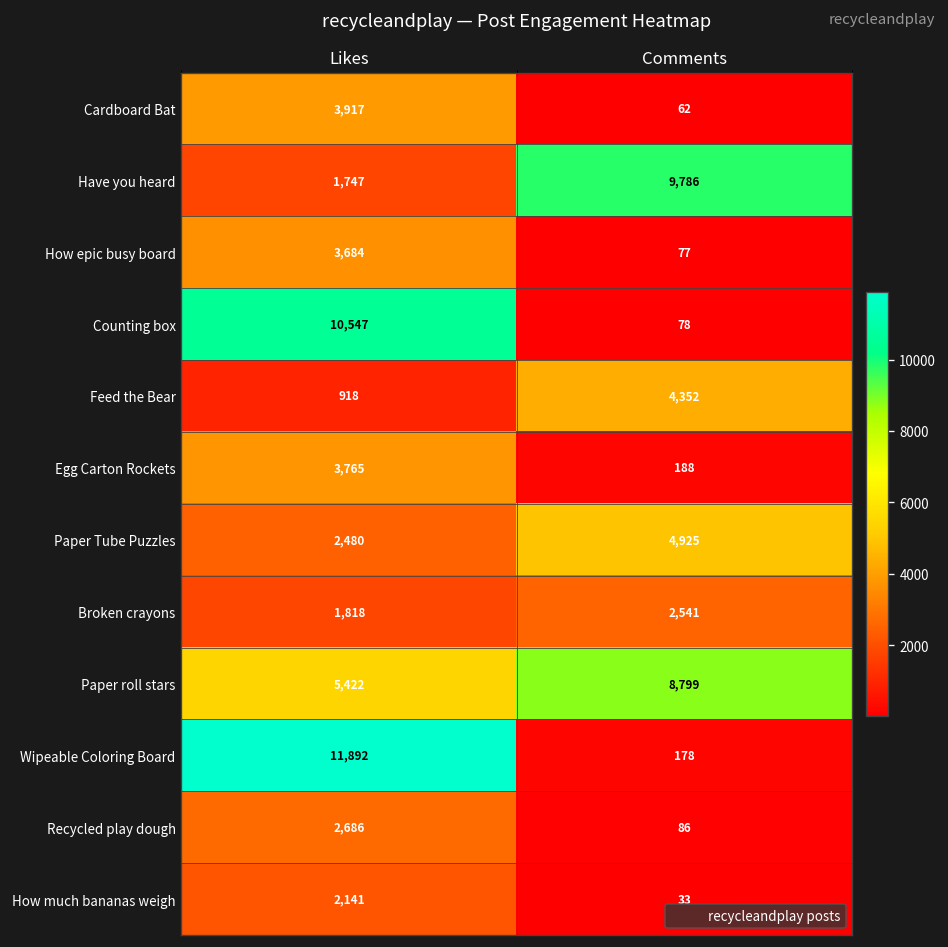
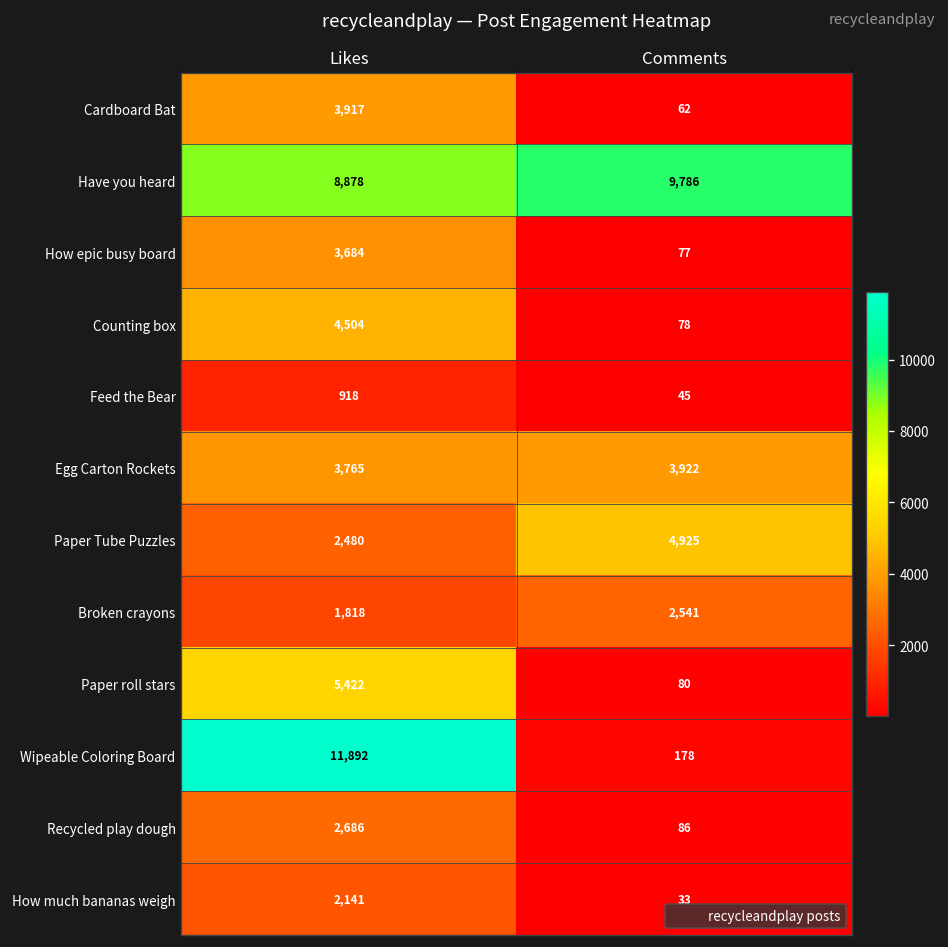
Have you heard, Likes: 1,747 -> 8,878
Counting box, Likes: 10,547 -> 4,504
Feed the Bear, Comments: 4,352 -> 45
Egg Carton Rockets, Comments: 188 -> 3,922
Paper roll stars, Comments: 8,799 -> 80
